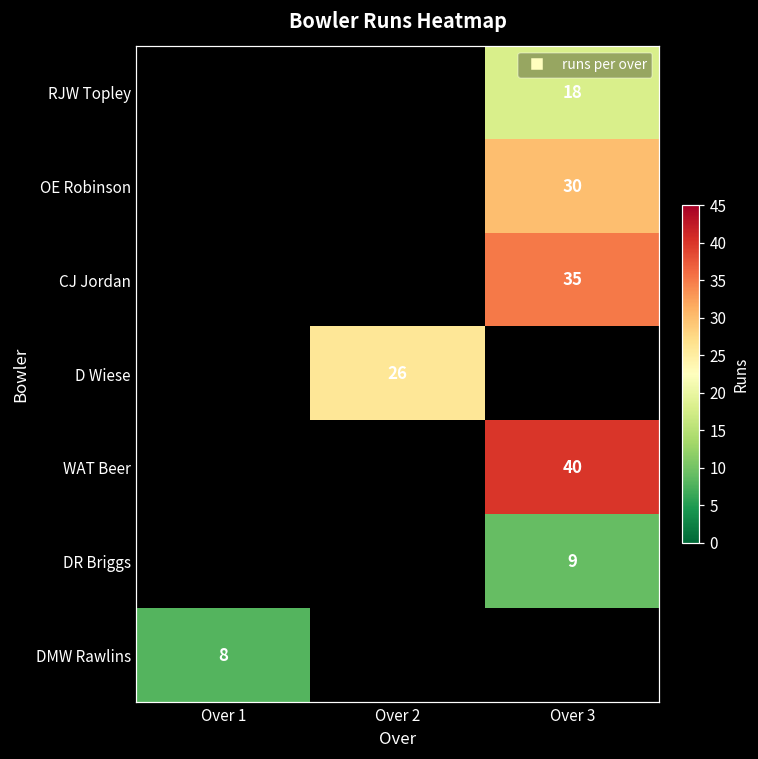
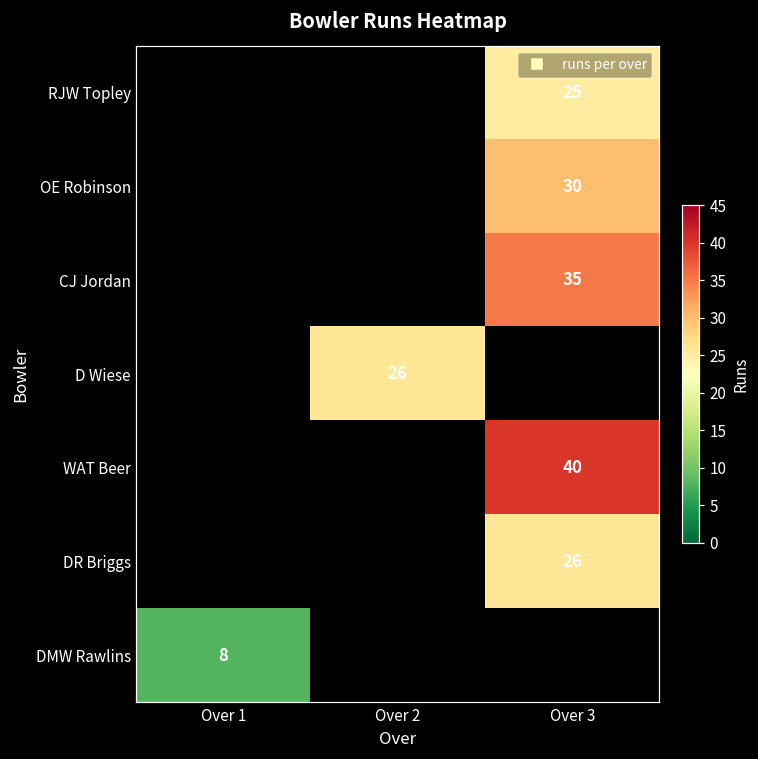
RJW Topley, Over 3: 18 -> 25
DR Briggs, Over 3: 9 -> 26
